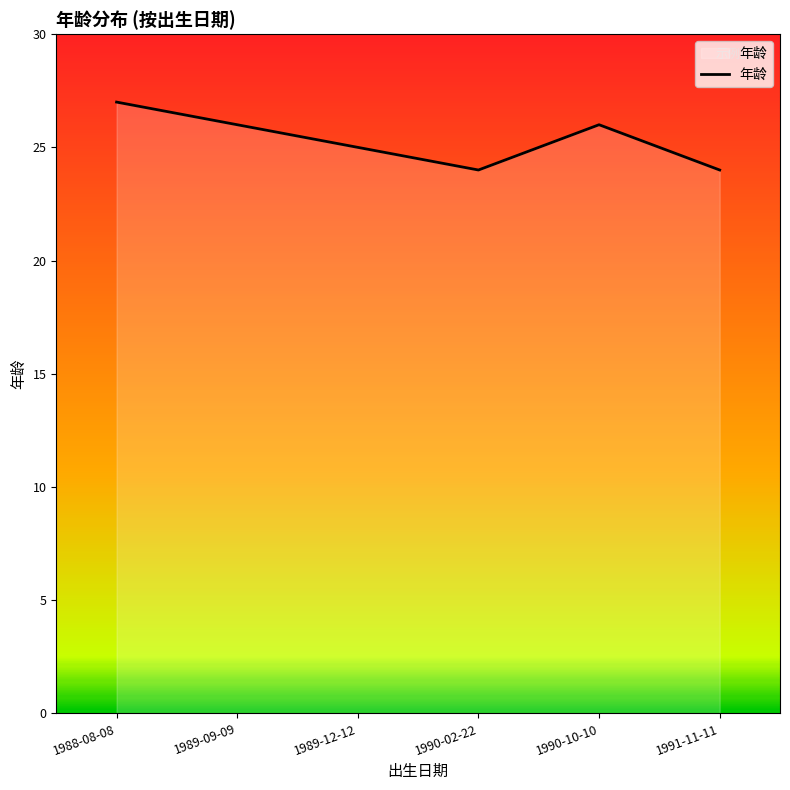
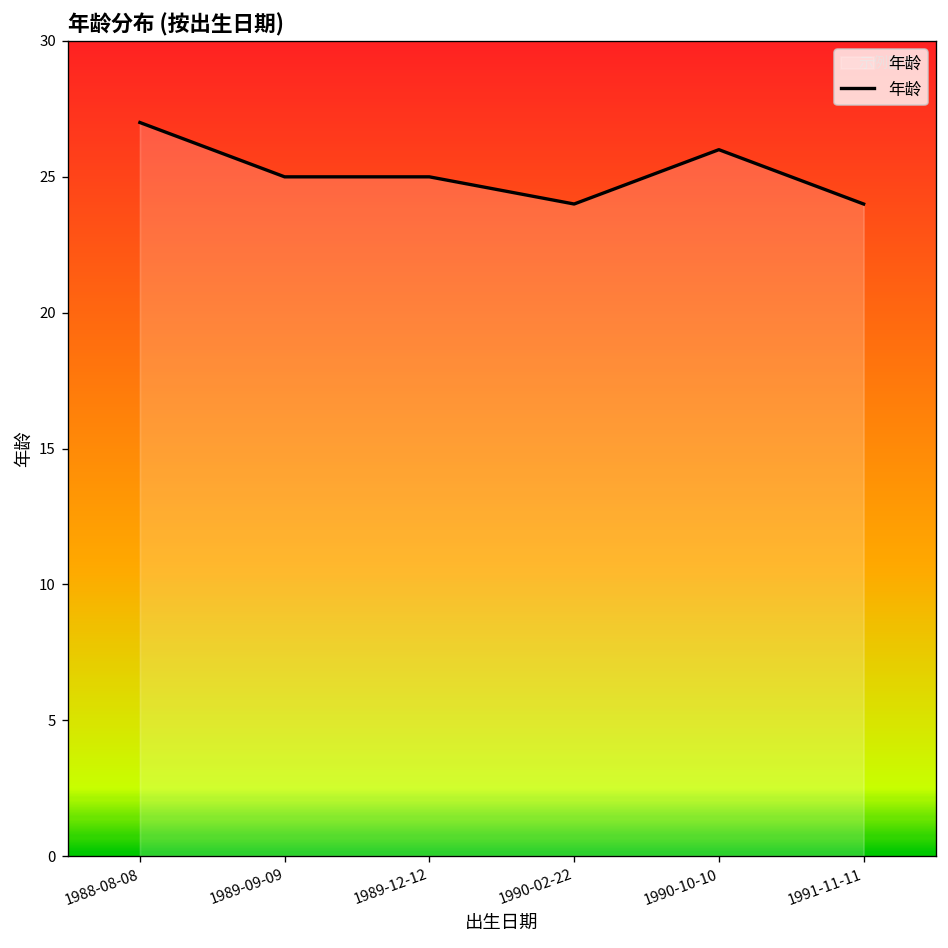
1989-09-09: 26 -> 25
